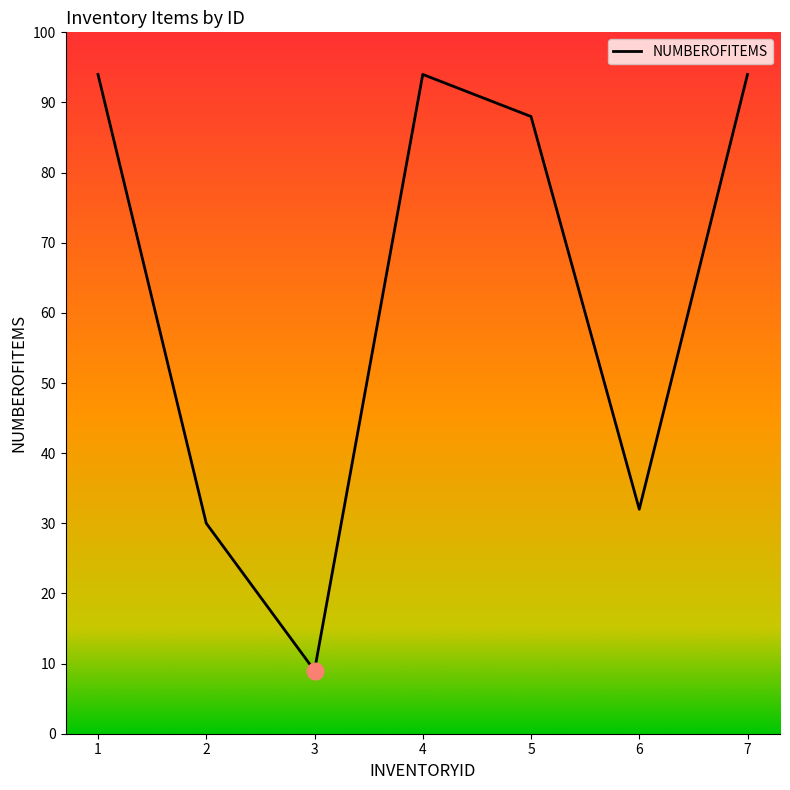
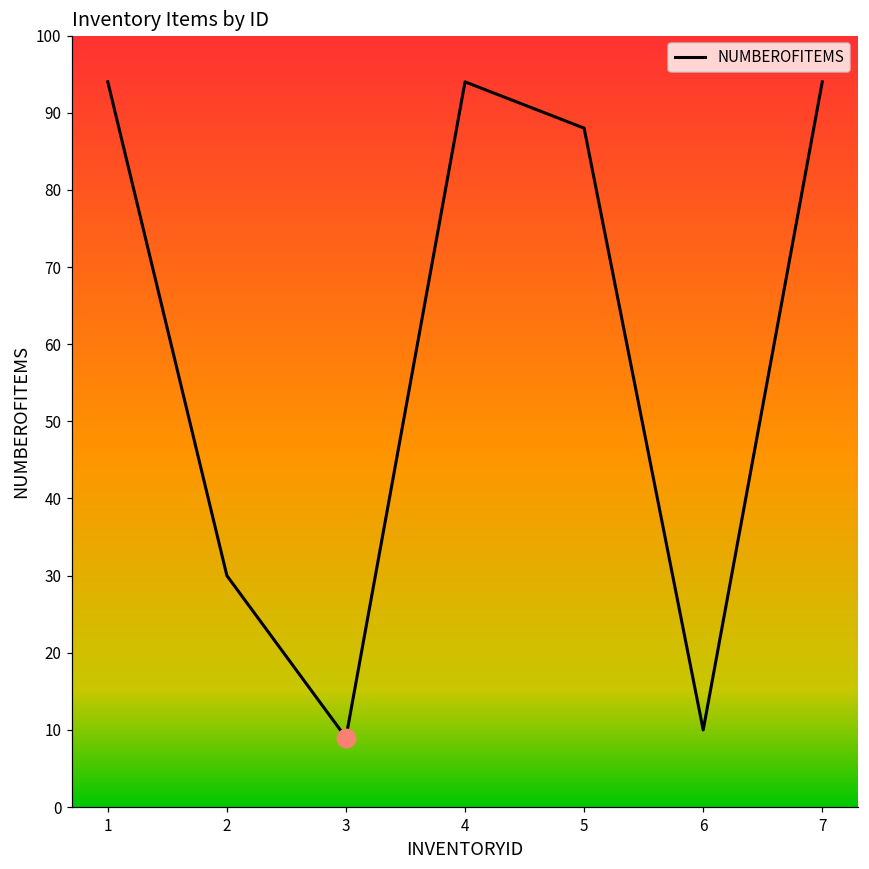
NUMBEROFITEMS, 6: 32 -> 10
